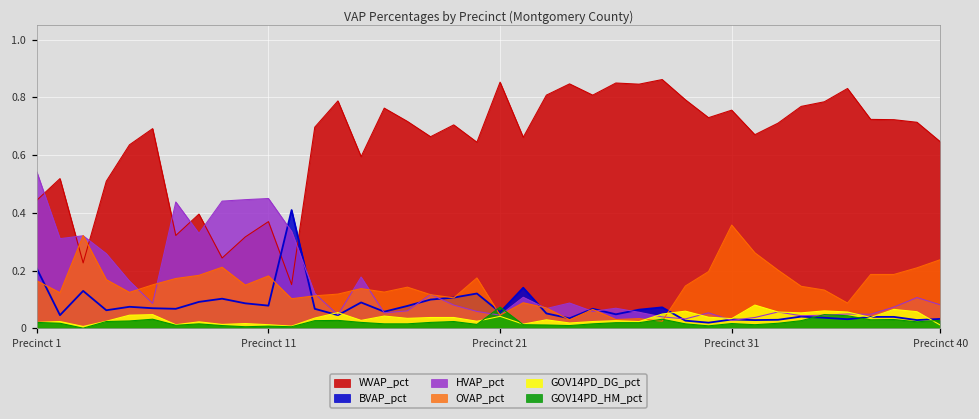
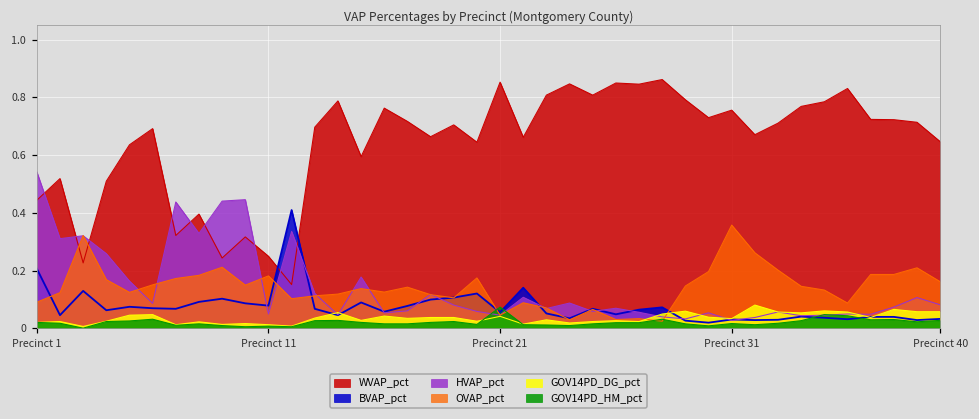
OVAP_pct, Precinct 1: 0.17 -> 0.09
WVAP_pct, Precinct 11: 0.37 -> 0.25
HVAP_pct, Precinct 11: 0.45 -> 0.05
OVAP_pct, Precinct 40: 0.24 -> 0.16
GOV14PD_DG_pct, Precinct 40: 0.01 -> 0.06
